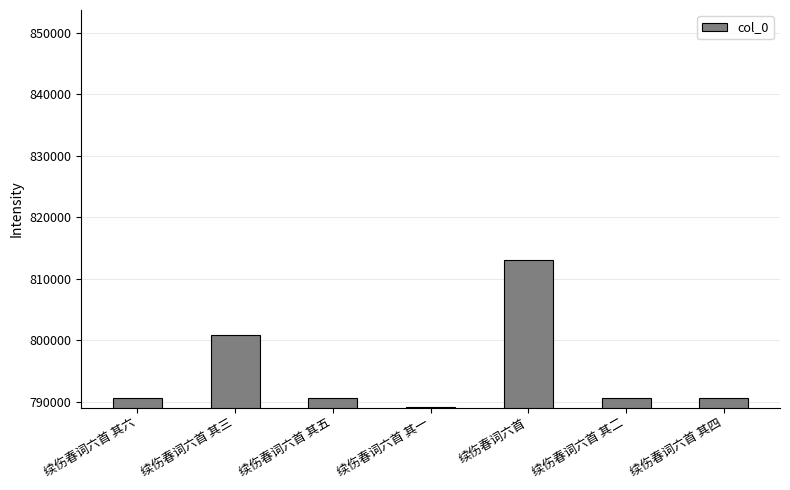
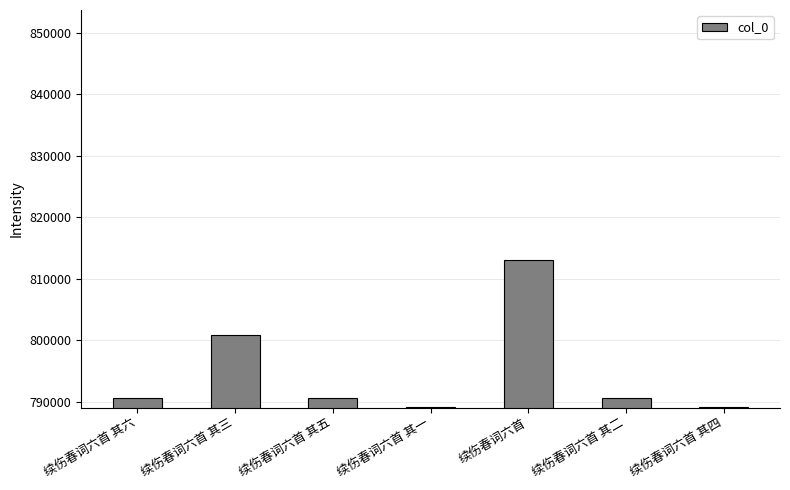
续伤春词六首 其四: 791000 -> 789000
